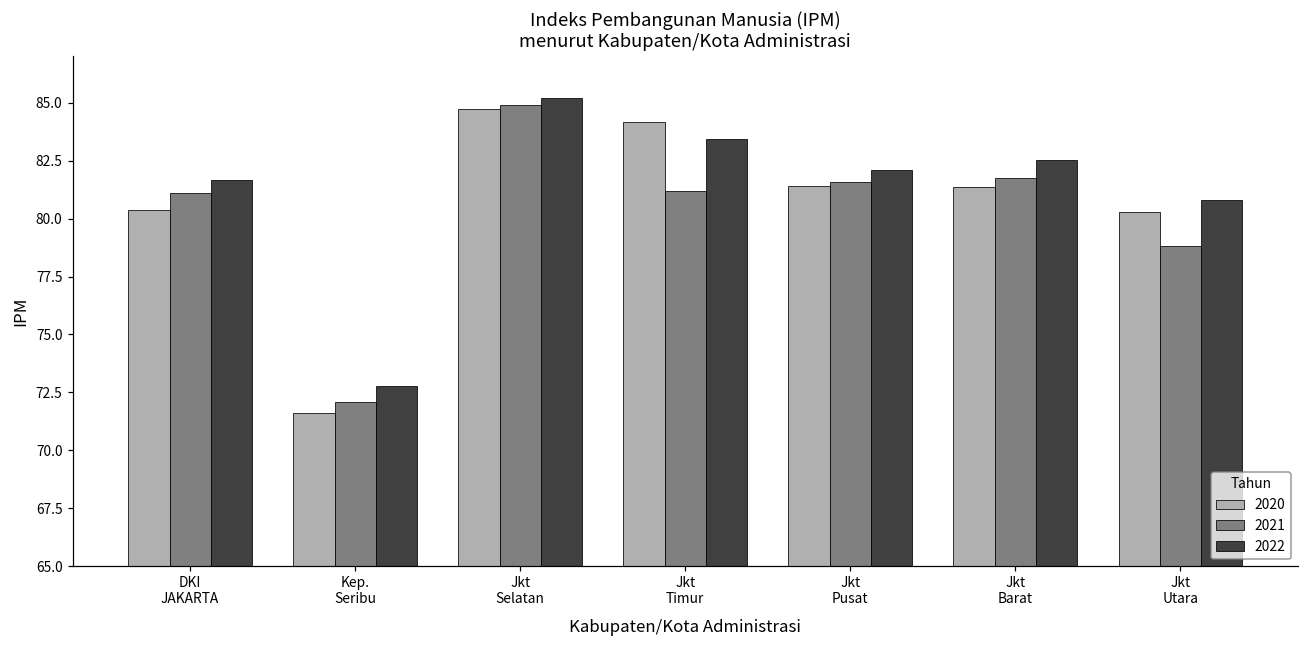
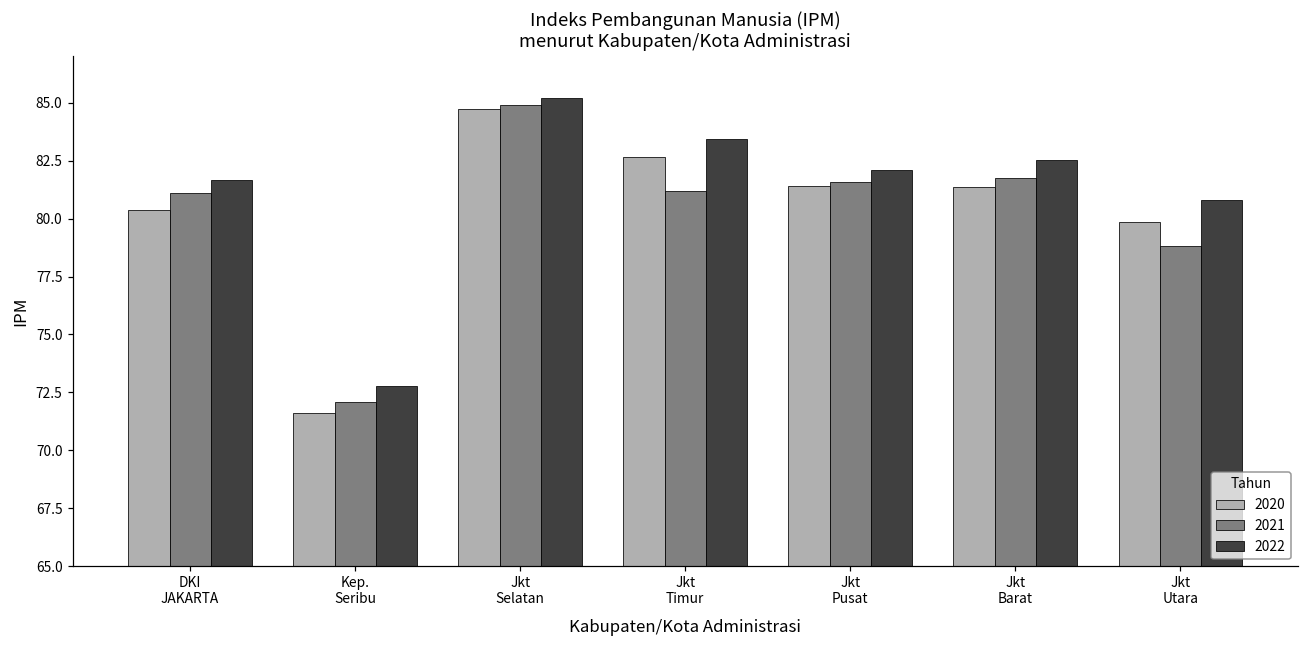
2020, Jkt Timur: 84.2 -> 82.7
2020, Jkt Utara: 80.3 -> 79.9
